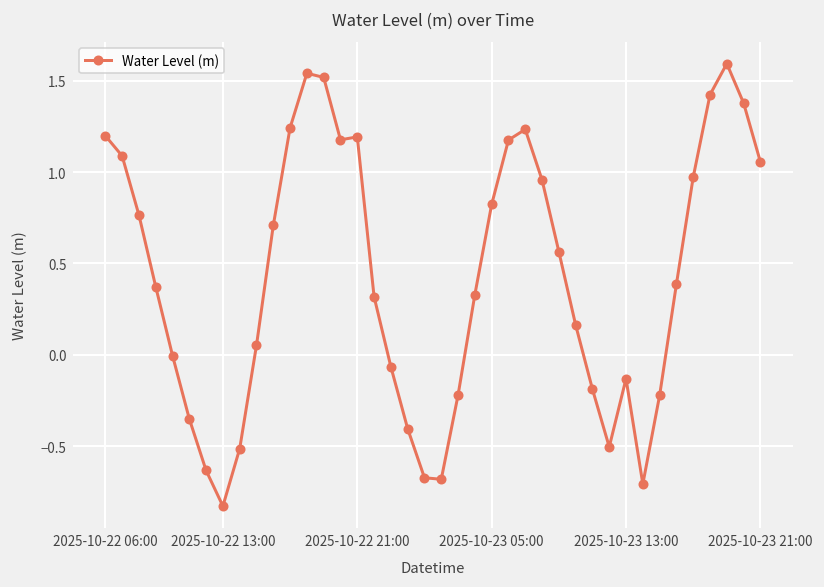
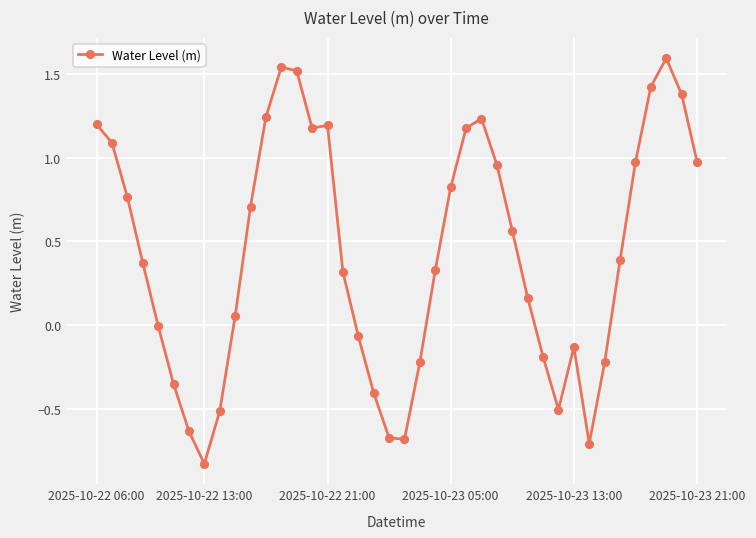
2025-10-23 21:00: 1.06 -> 0.98
